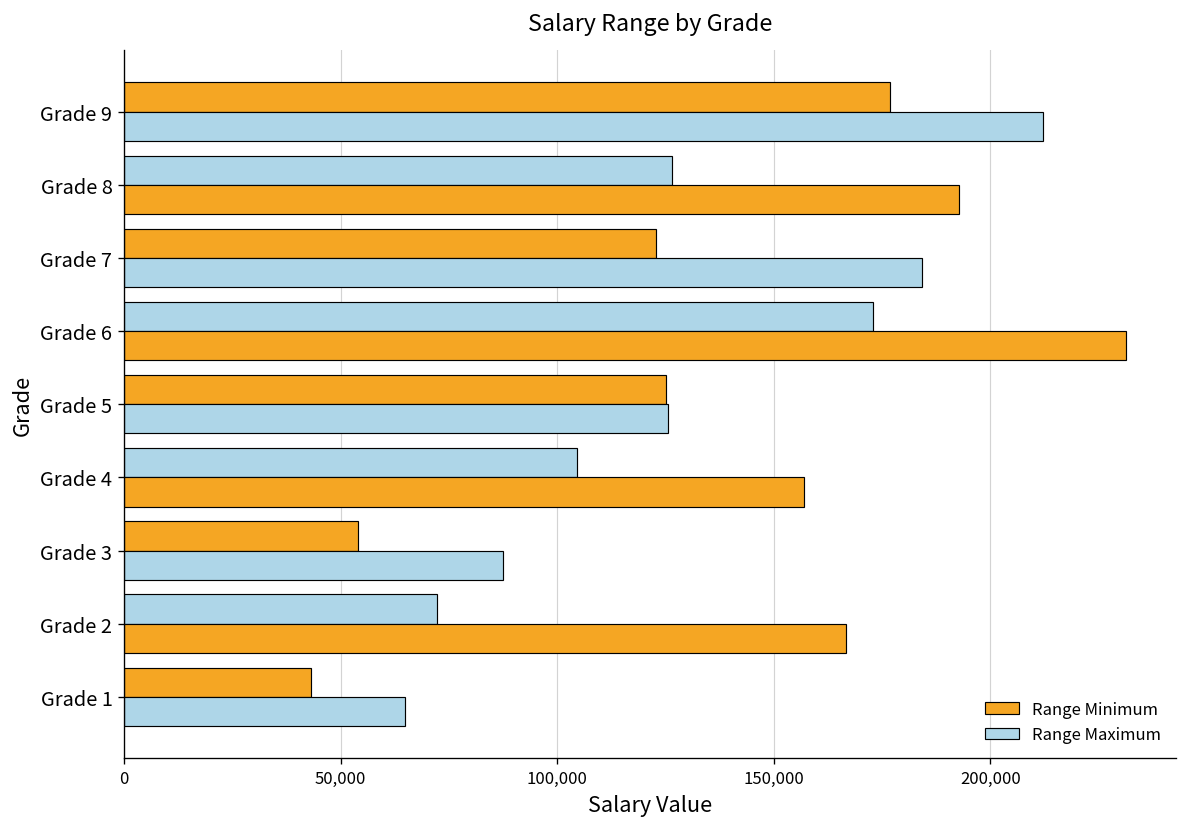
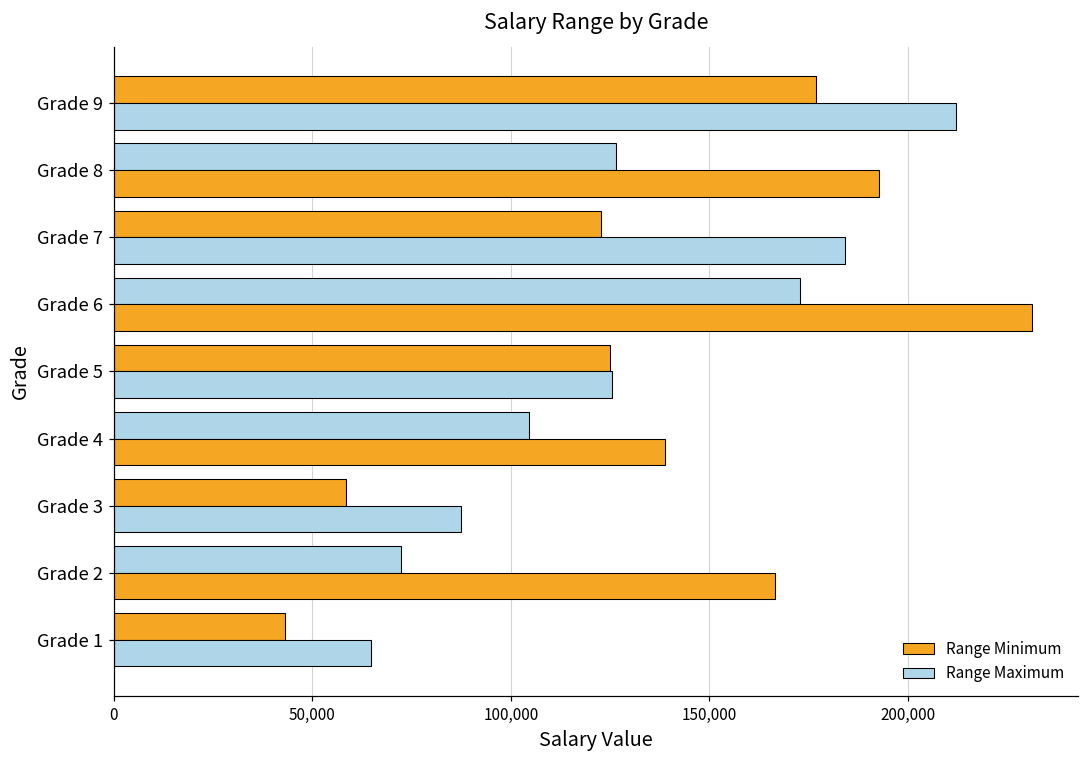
Range Maximum, Grade 4: 157,000 -> 139,000
Range Minimum, Grade 3: 54,000 -> 58,000
